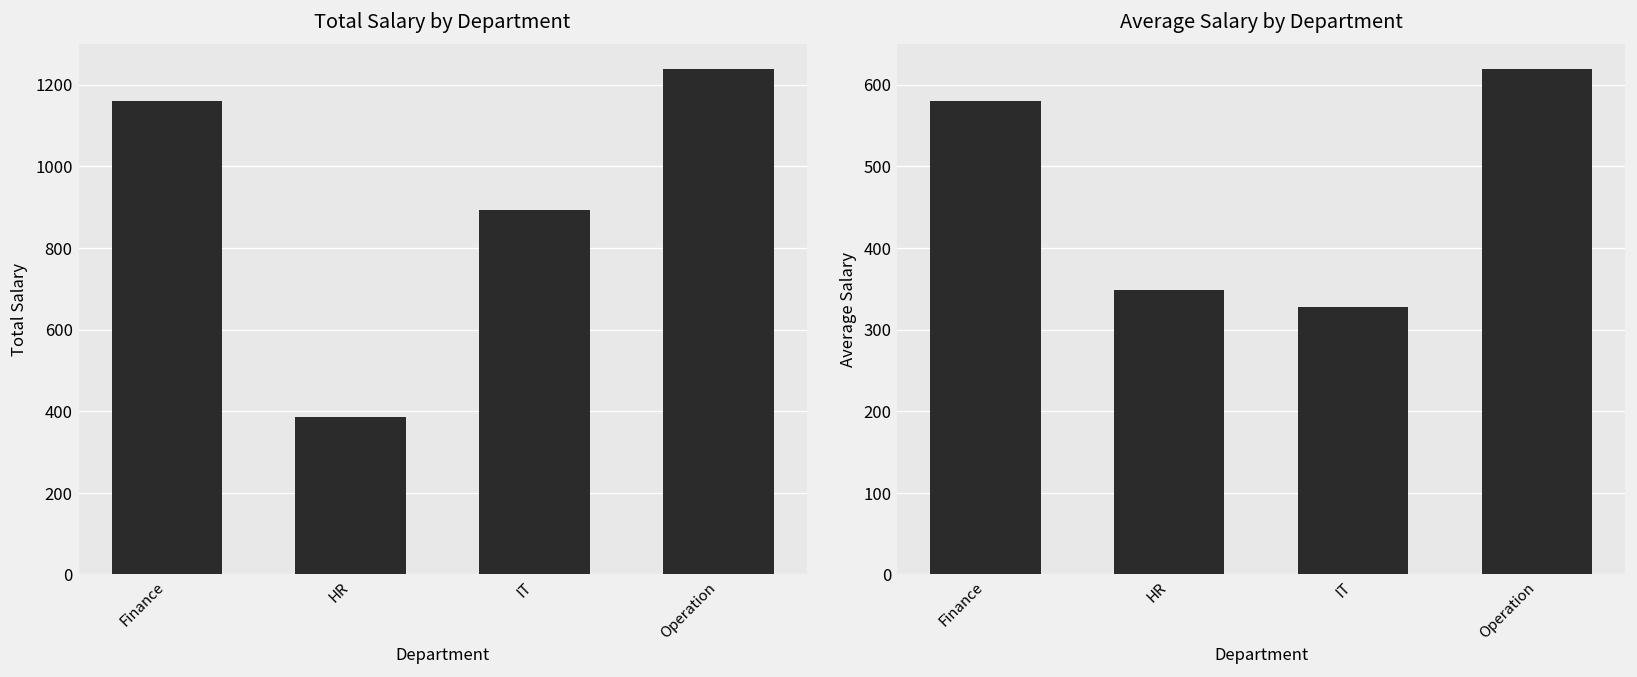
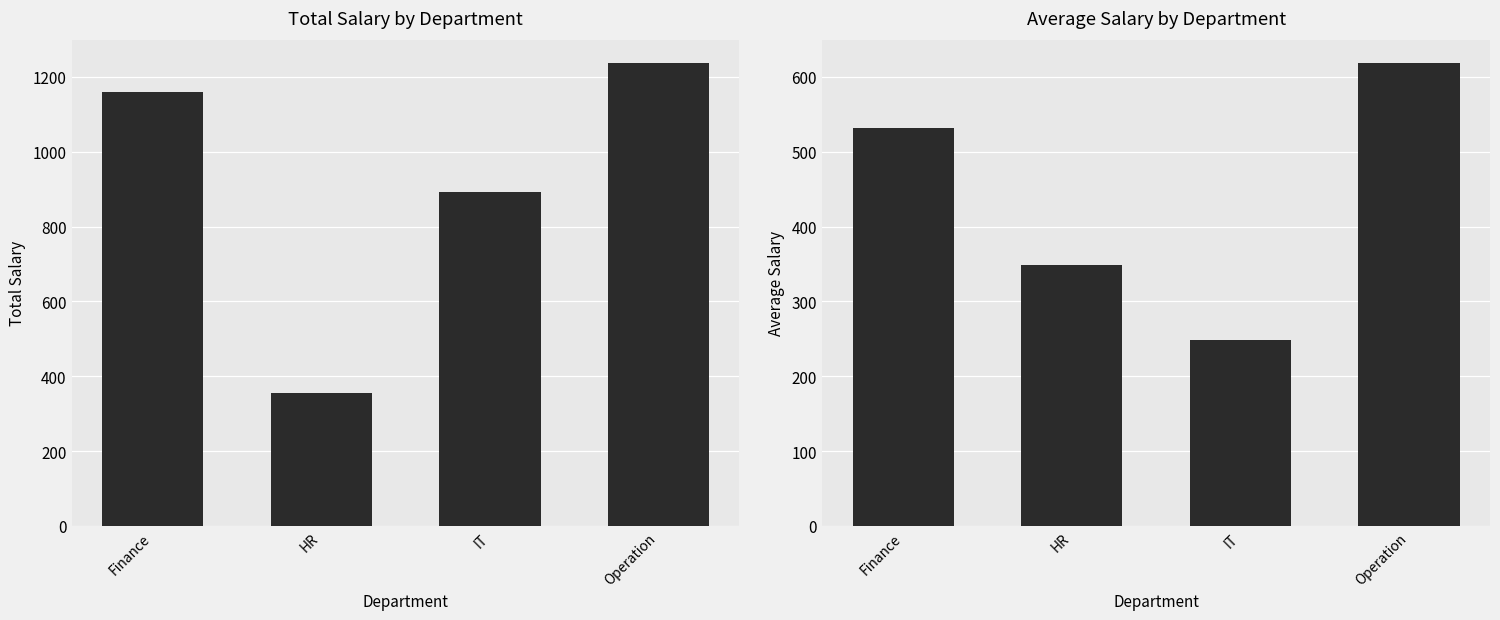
Total Salary by Department, HR: 380 -> 360
Average Salary by Department, Finance: 580 -> 530
Average Salary by Department, IT: 330 -> 250
